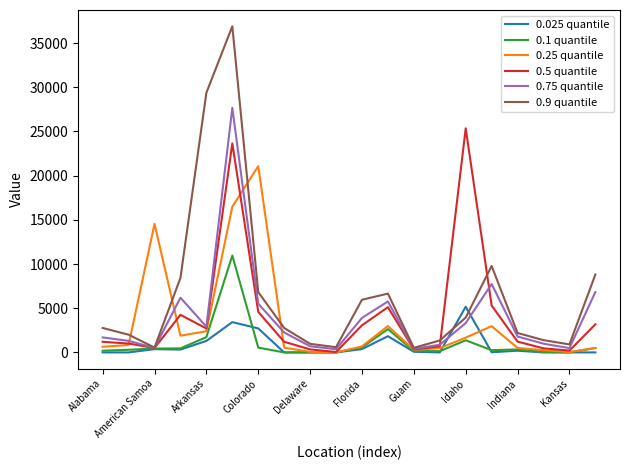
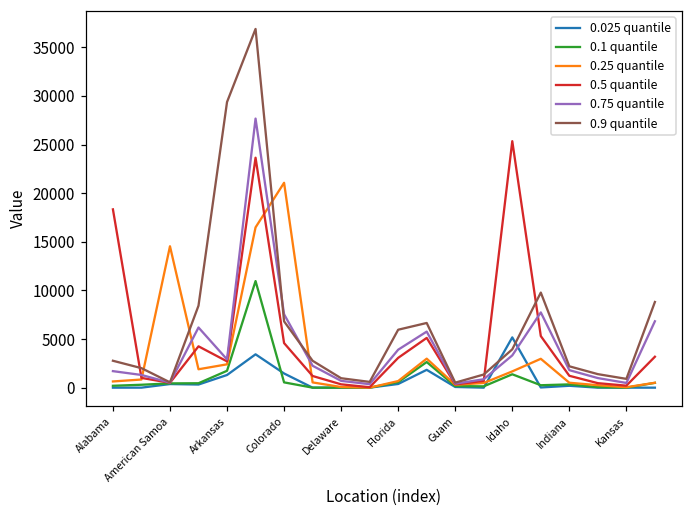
0.5 quantile, Alabama: 1000 -> 18000
0.025 quantile, Colorado: 3000 -> 1000
0.75 quantile, Colorado: 6000 -> 8000
